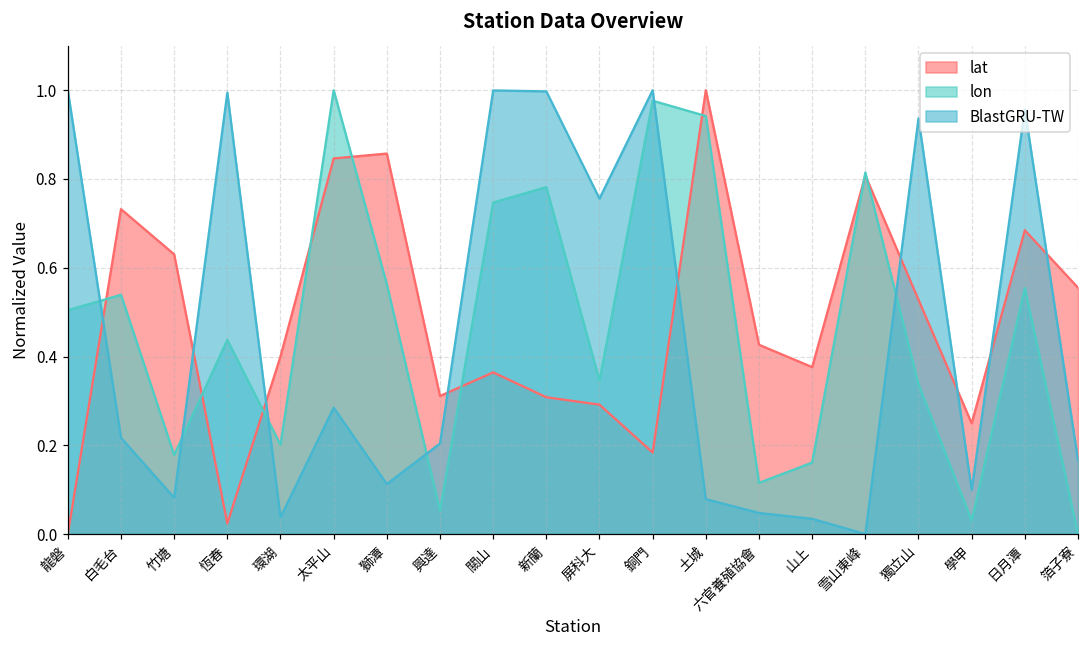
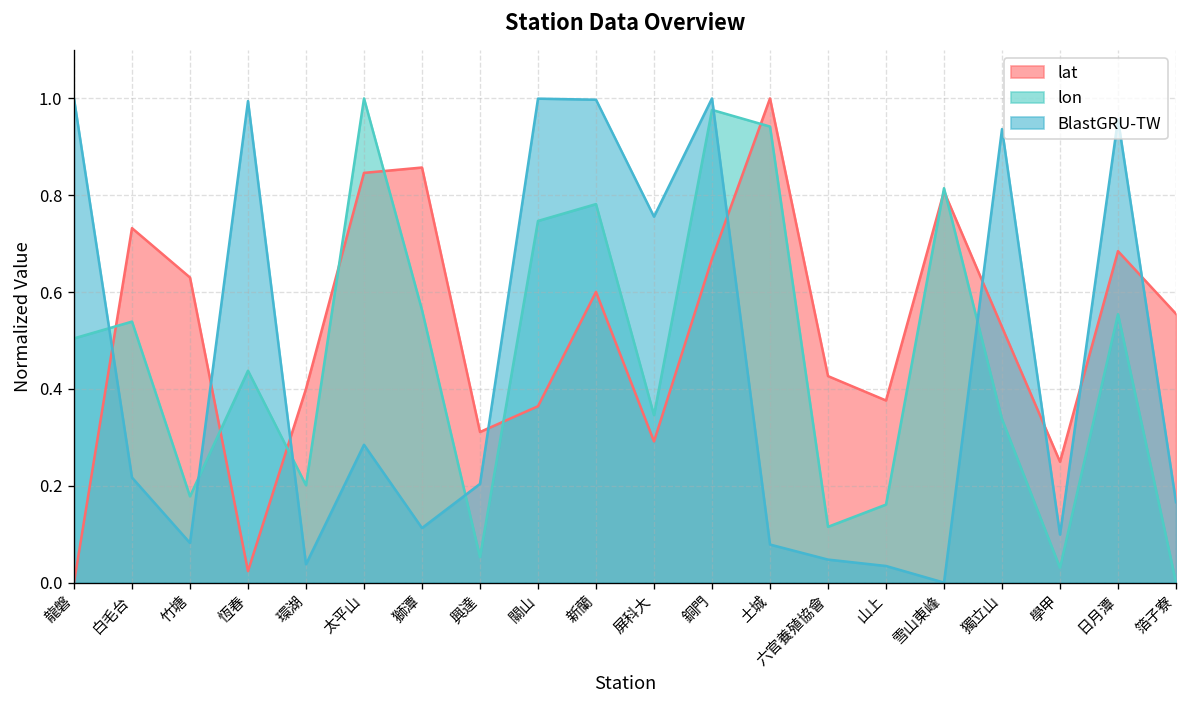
lat, 新蘭: 0.31 -> 0.60
lat, 銅門: 0.18 -> 0.67
